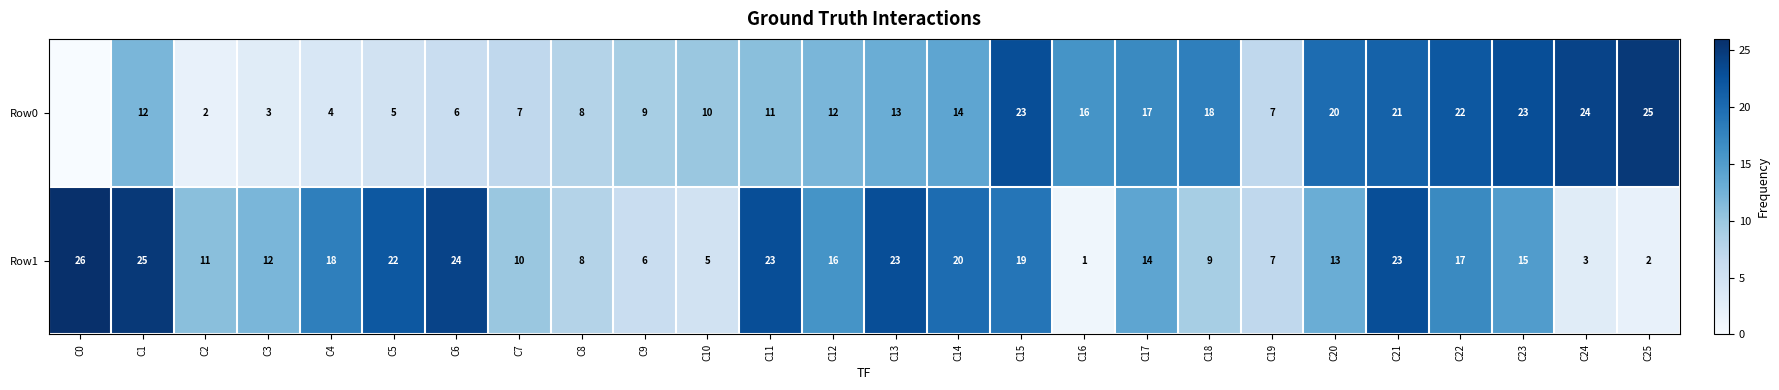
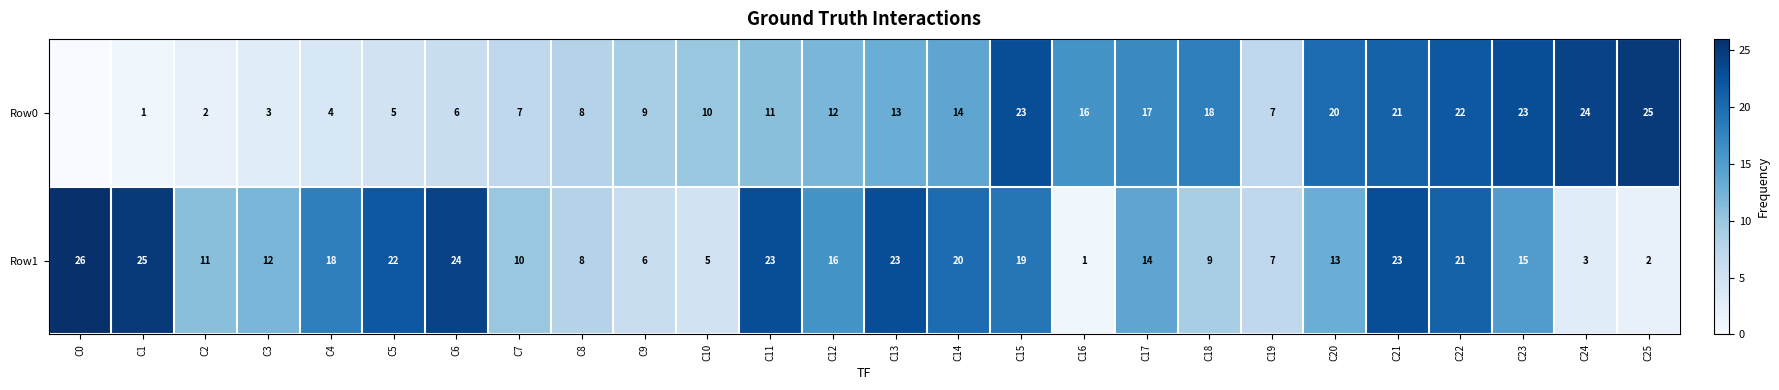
Row0, C1: 12 -> 1
Row1, C22: 17 -> 21
